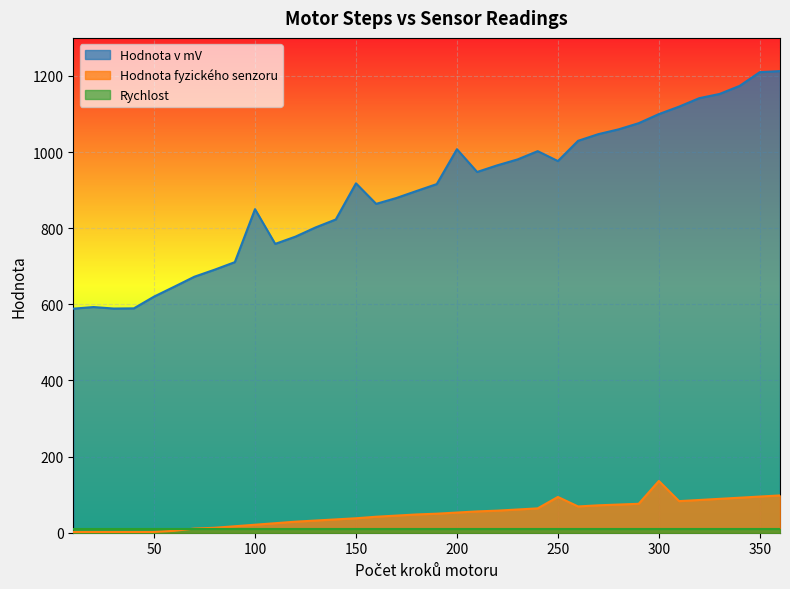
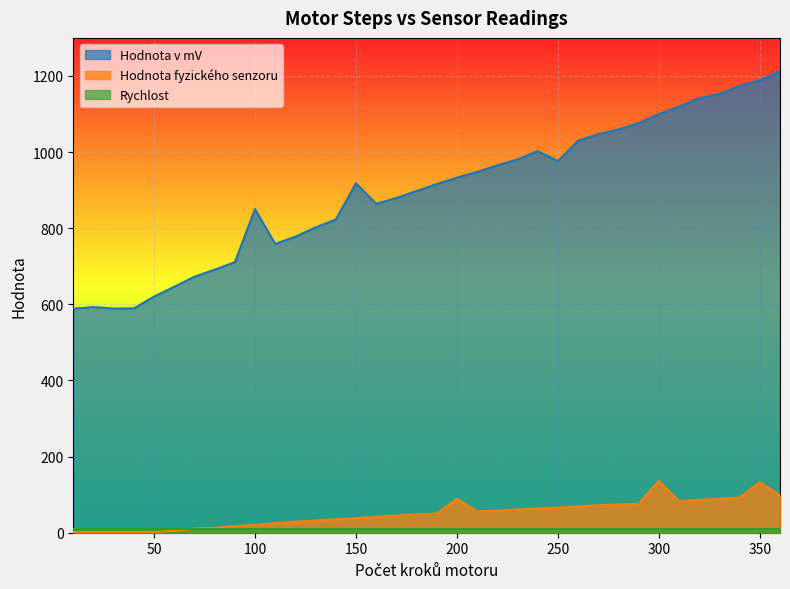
Hodnota v mV, 200: 1010 -> 930
Hodnota fyzického senzoru, 200: 50 -> 90
Hodnota fyzického senzoru, 250: 90 -> 70
Hodnota v mV, 350: 1210 -> 1190
Hodnota fyzického senzoru, 350: 100 -> 130
